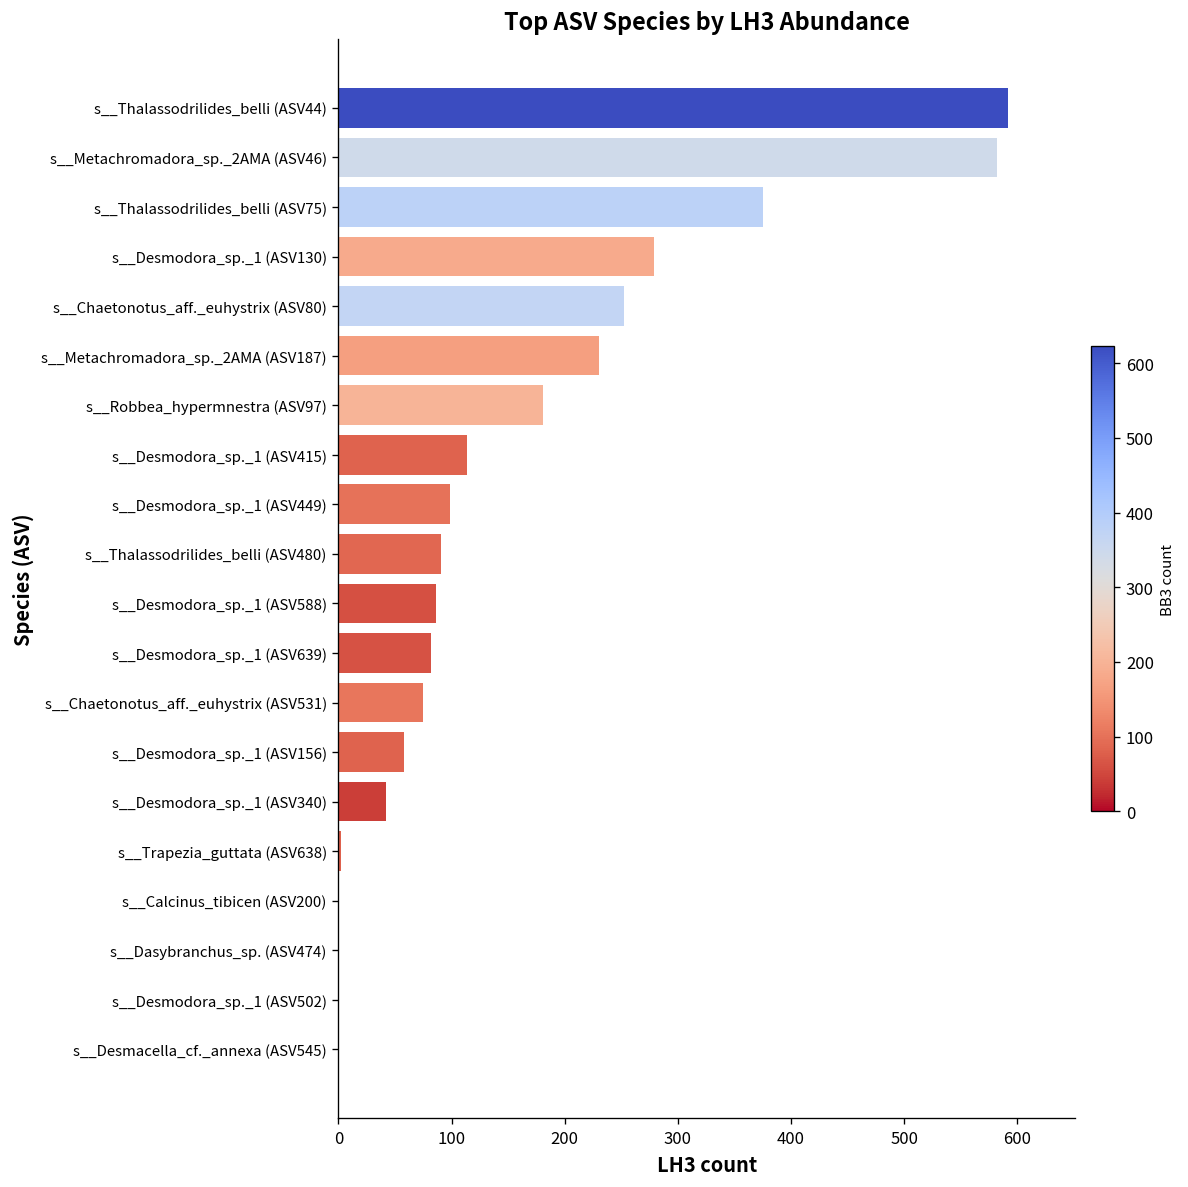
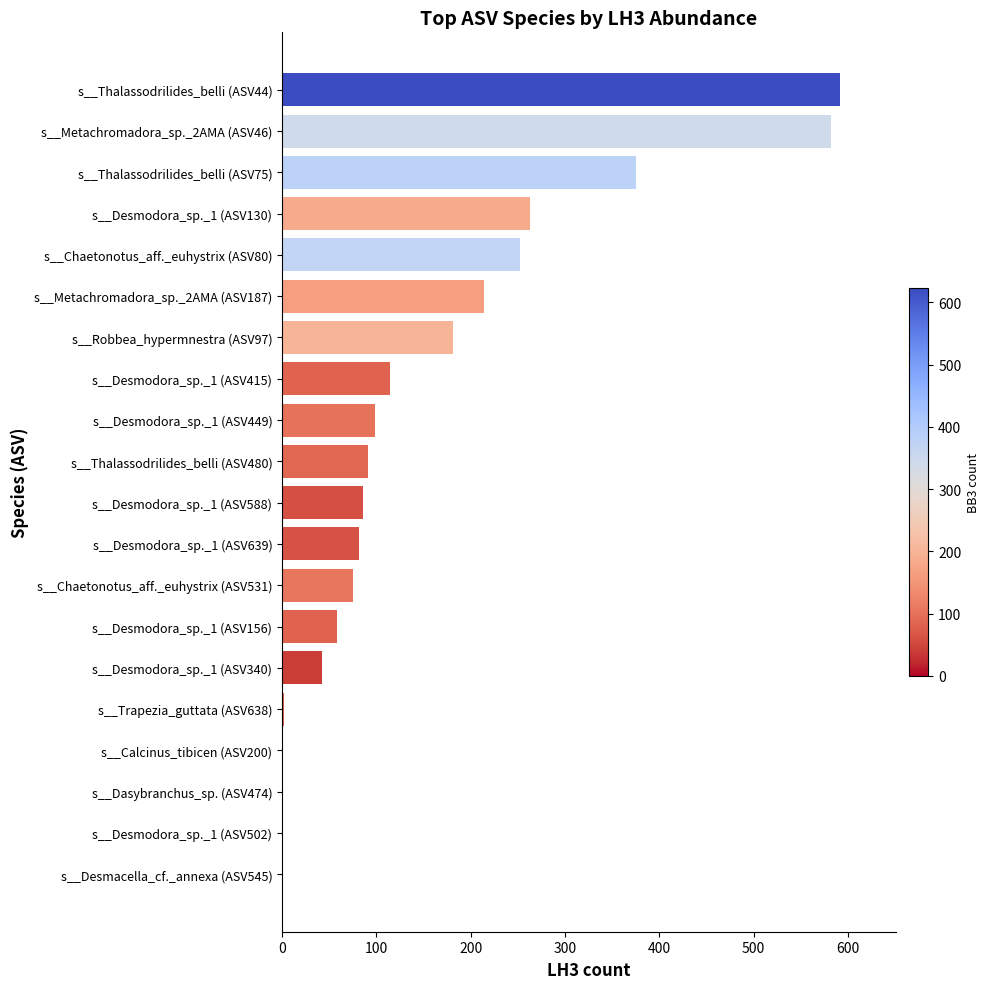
s__Desmodora_sp._1 (ASV130): 280 -> 260
s__Metachromadora_sp._2AMA (ASV187): 230 -> 210
